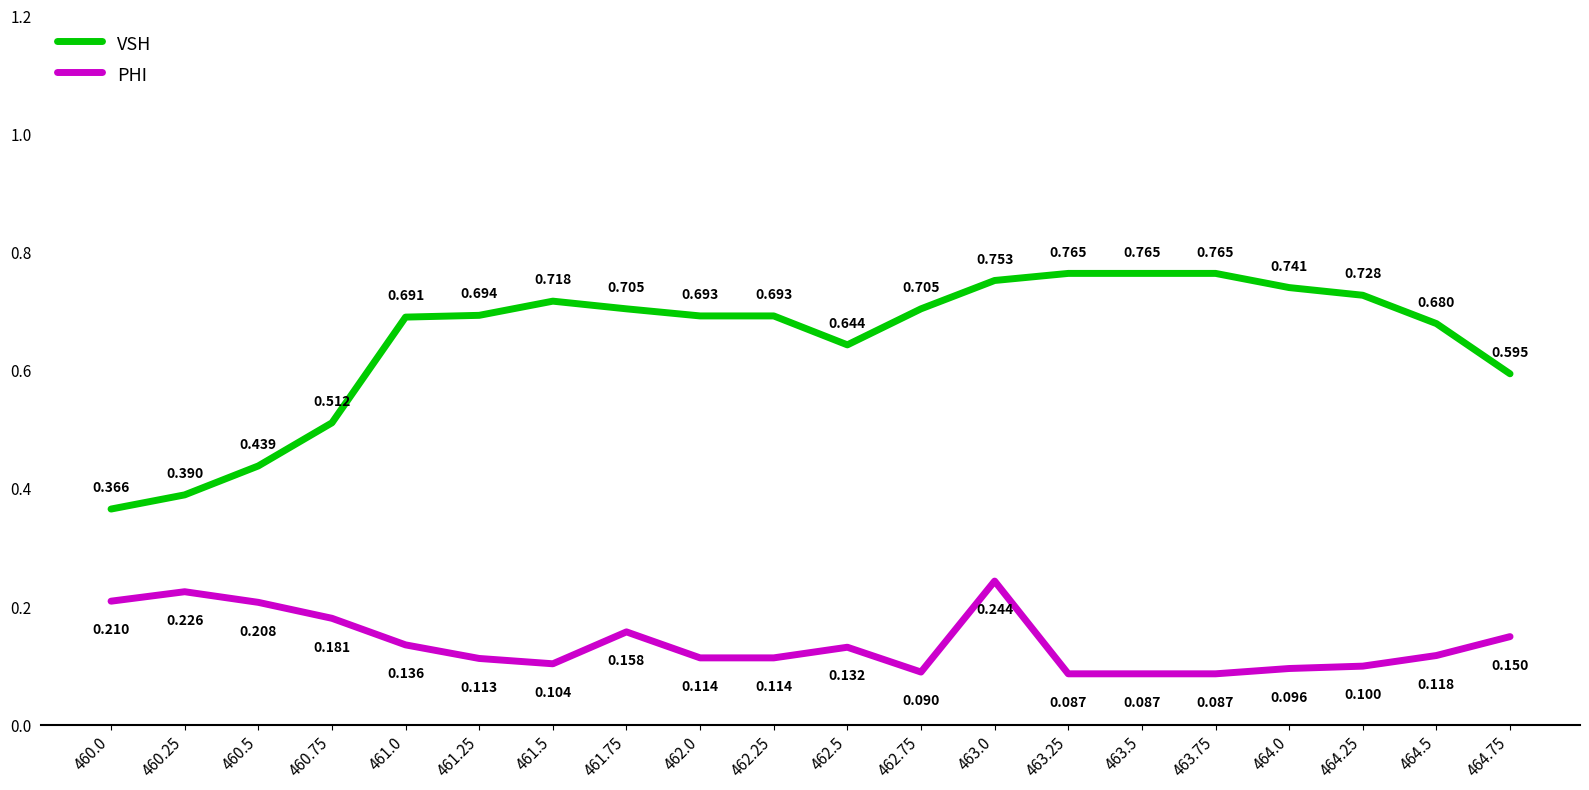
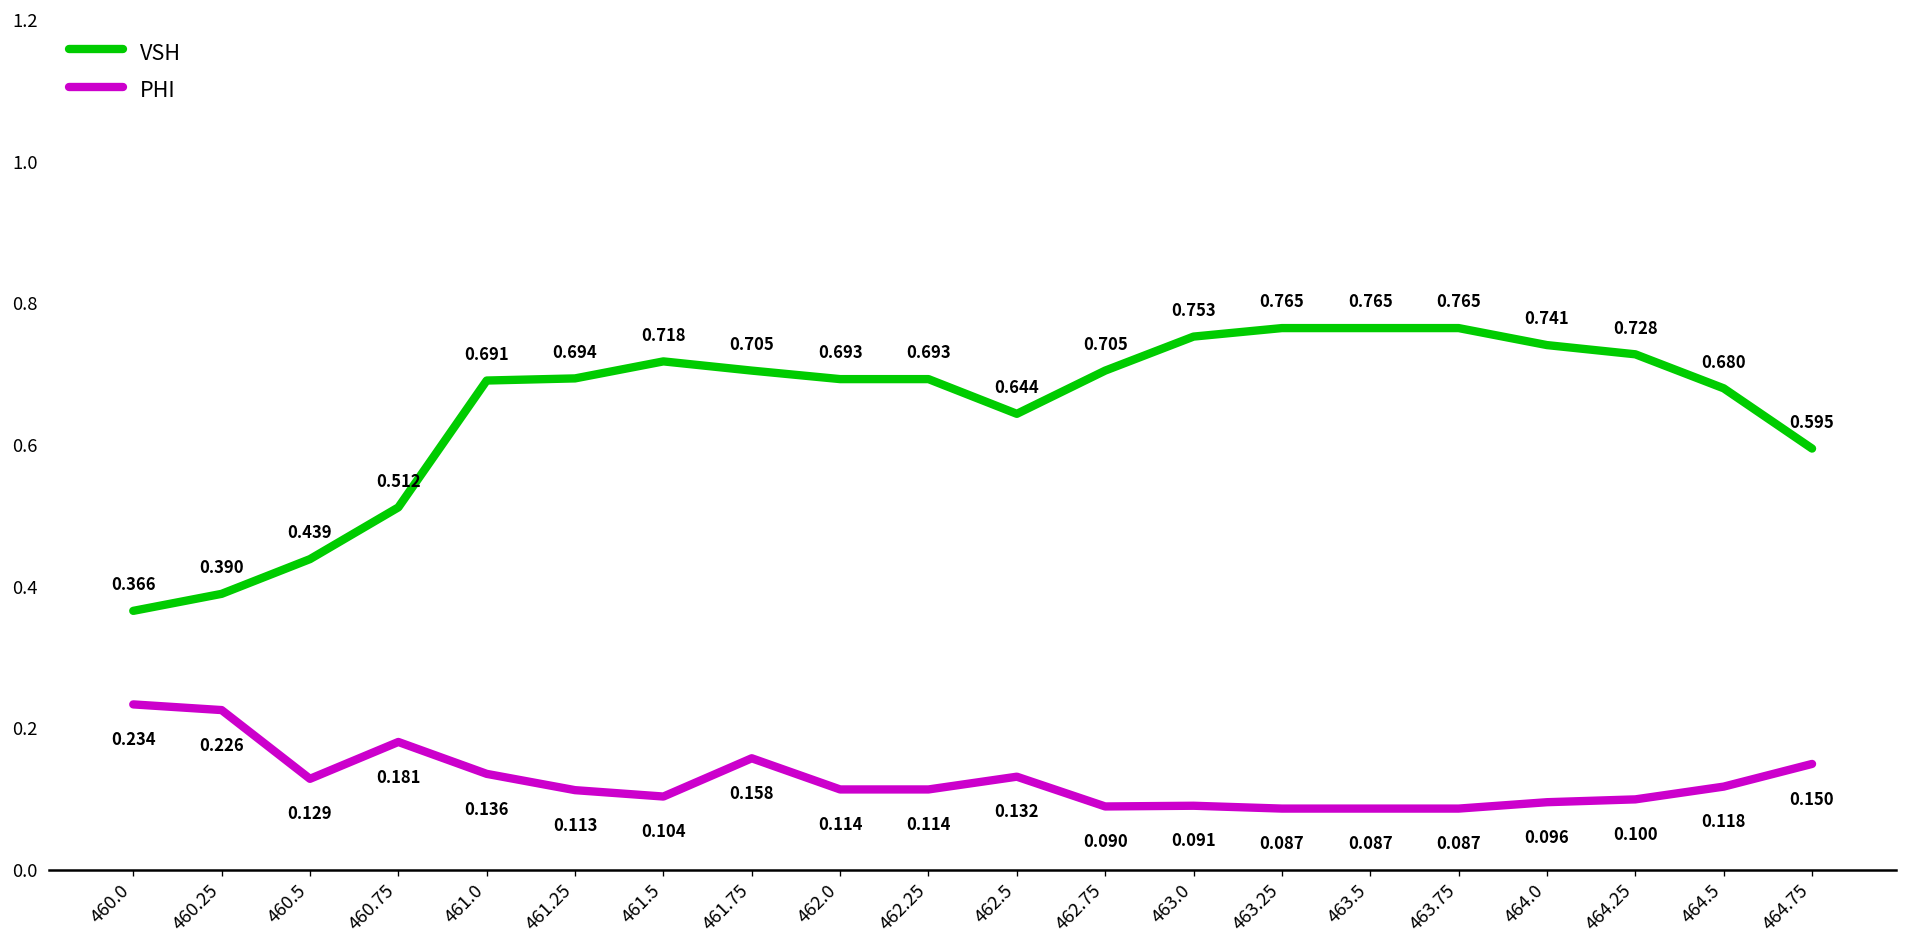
PHI, 460.0: 0.210 -> 0.234
PHI, 460.5: 0.208 -> 0.129
PHI, 463.0: 0.244 -> 0.091
